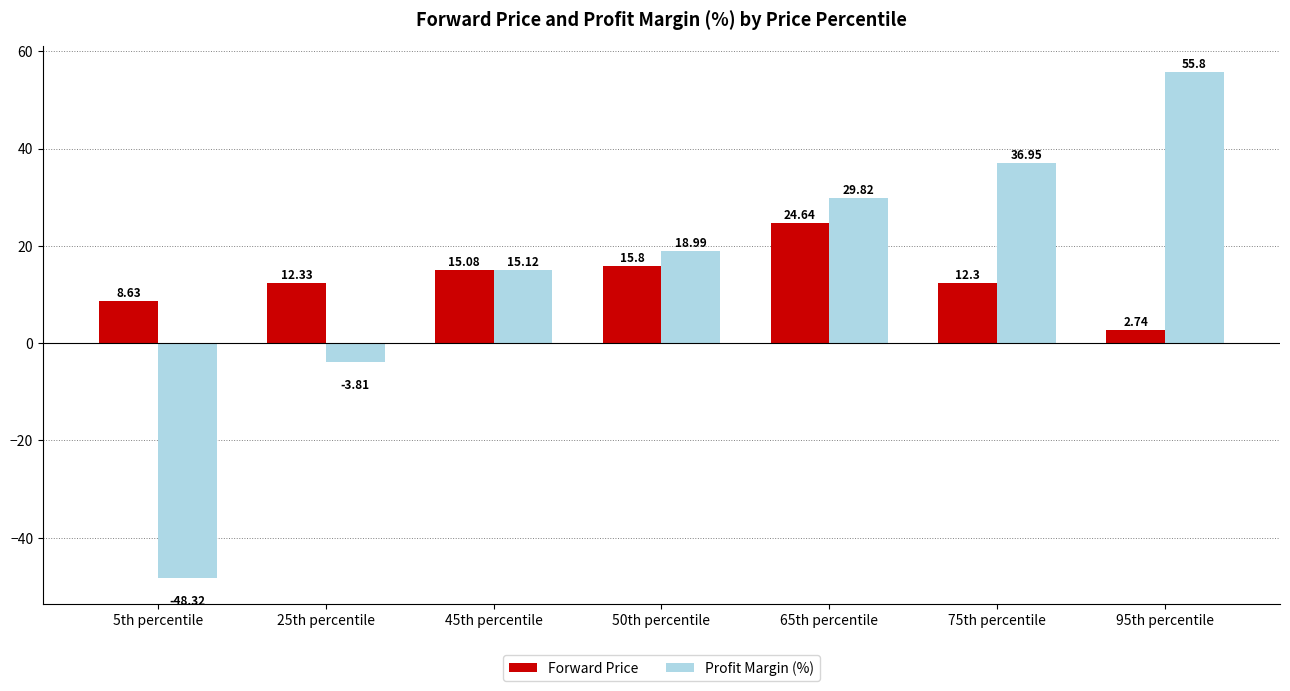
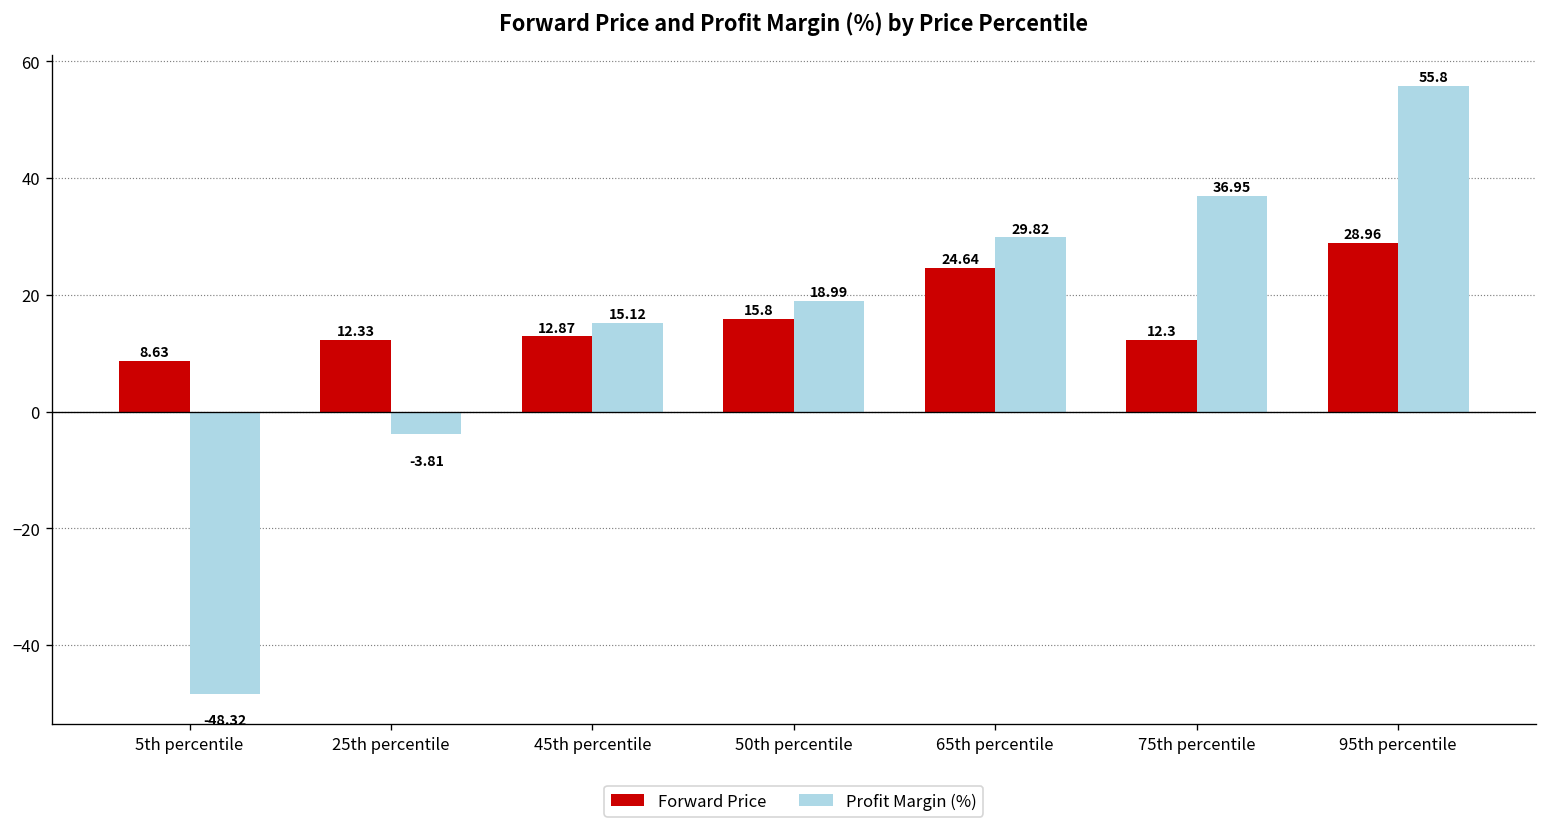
Forward Price, 45th percentile: 15.08 -> 12.87
Forward Price, 95th percentile: 2.74 -> 28.96
